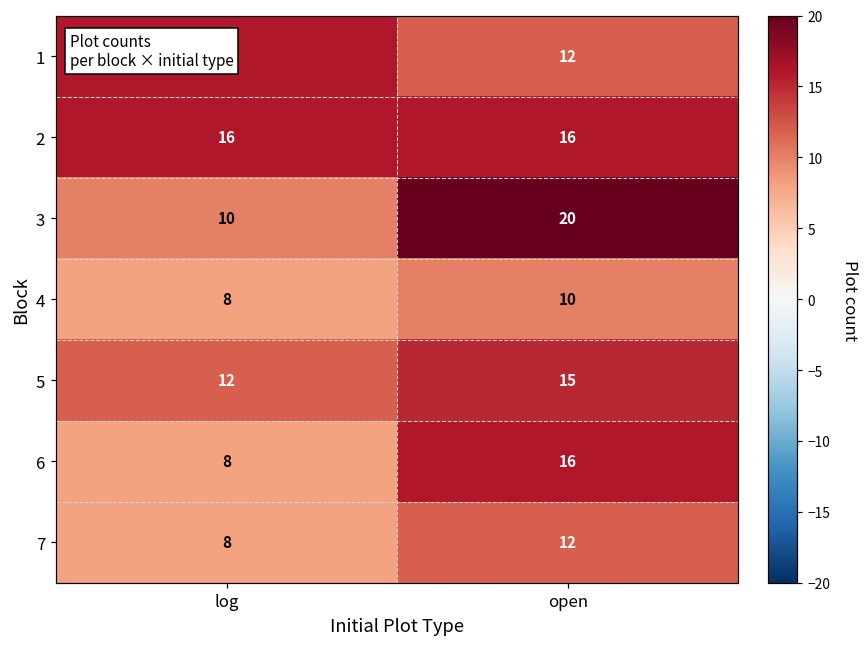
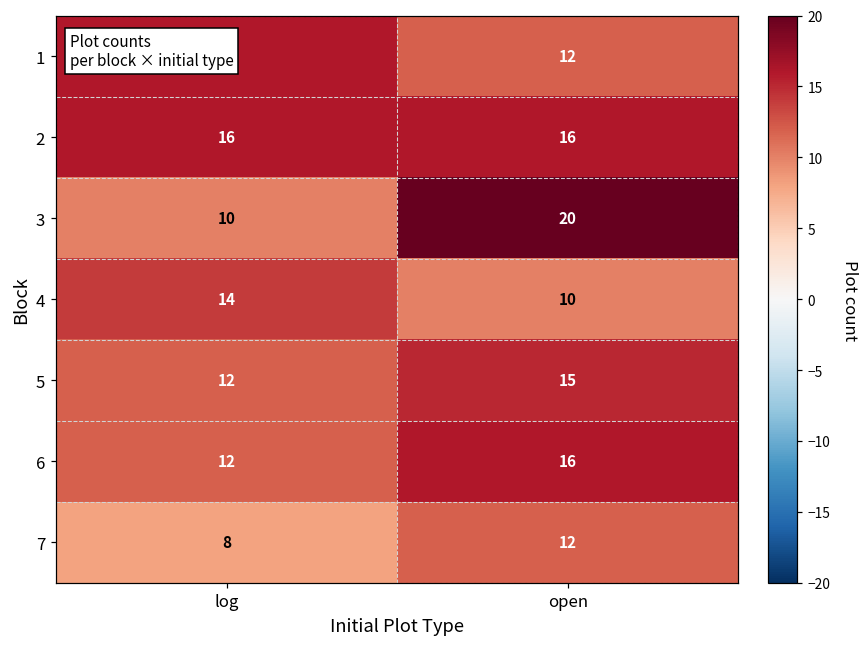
4, log: 8 -> 14
6, log: 8 -> 12
